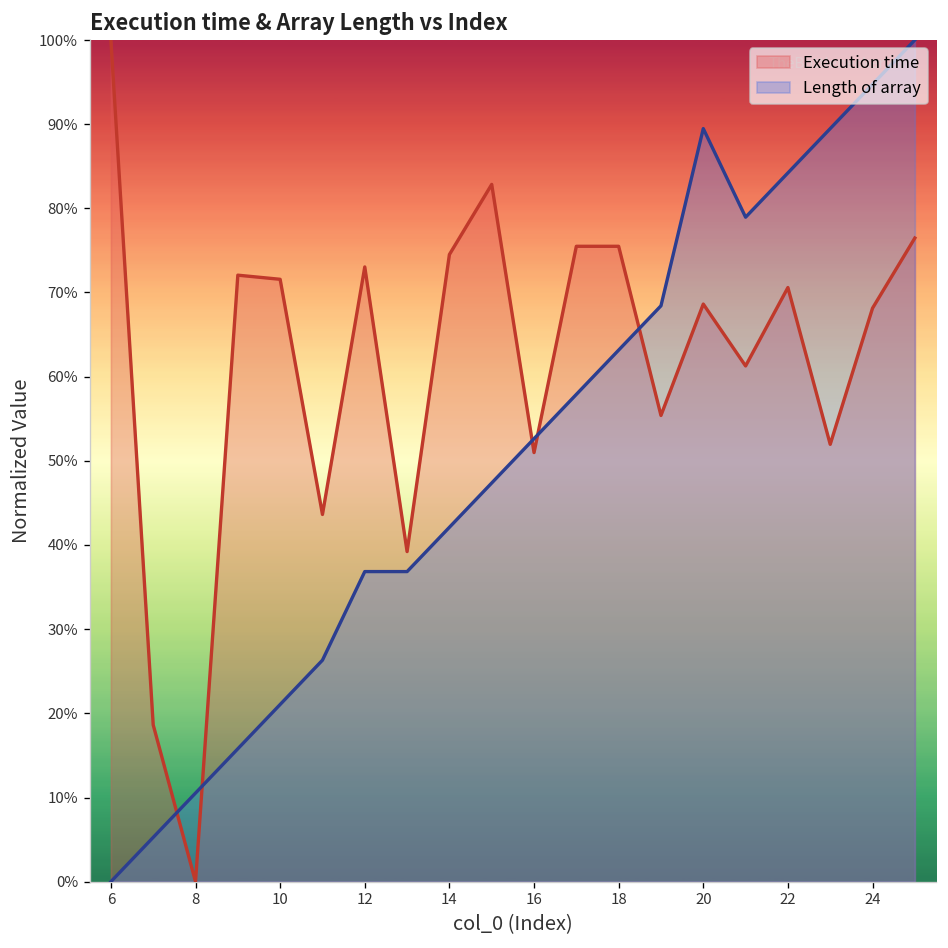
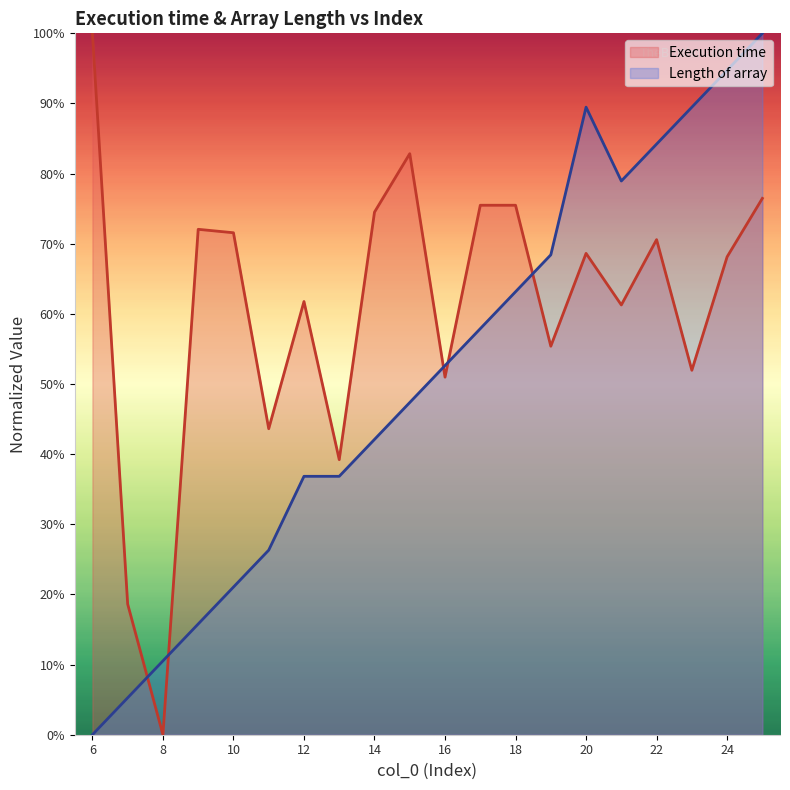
Execution time, 12: 73% -> 62%
